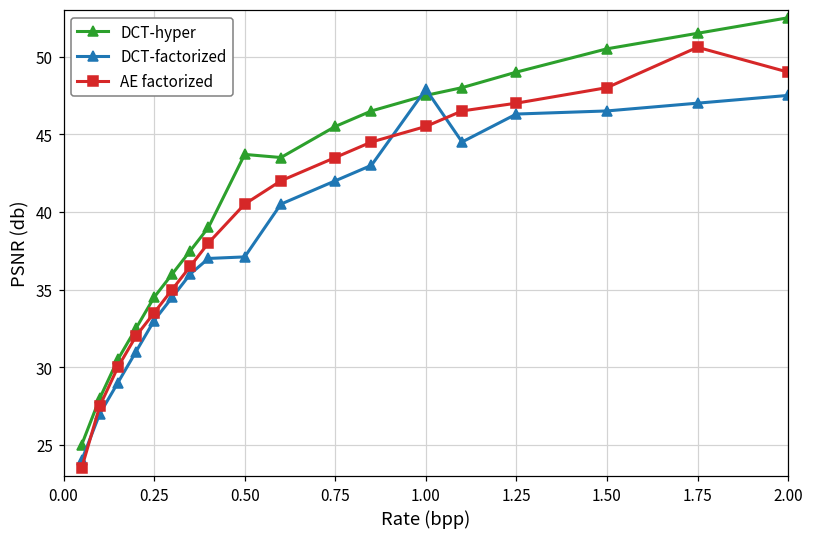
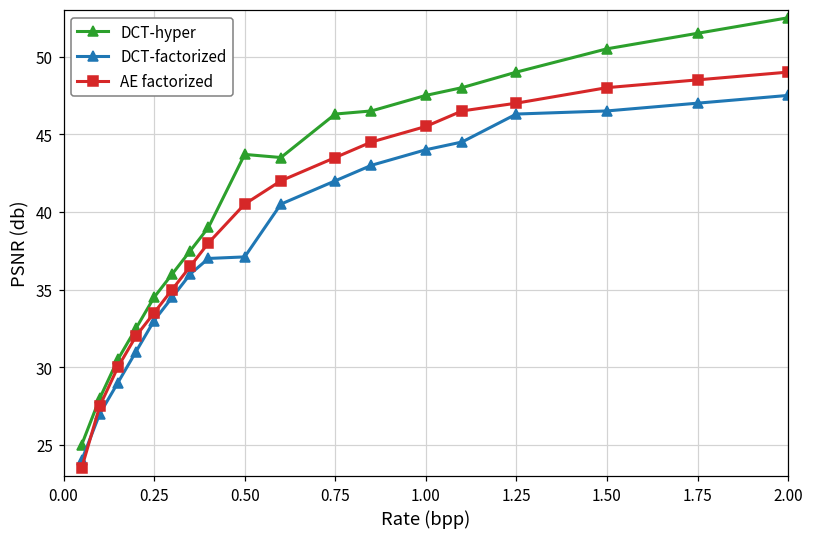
DCT-hyper, 0.75: 45.5 -> 46.3
DCT-factorized, 1.00: 47.9 -> 44.0
AE factorized, 1.75: 50.6 -> 48.5
